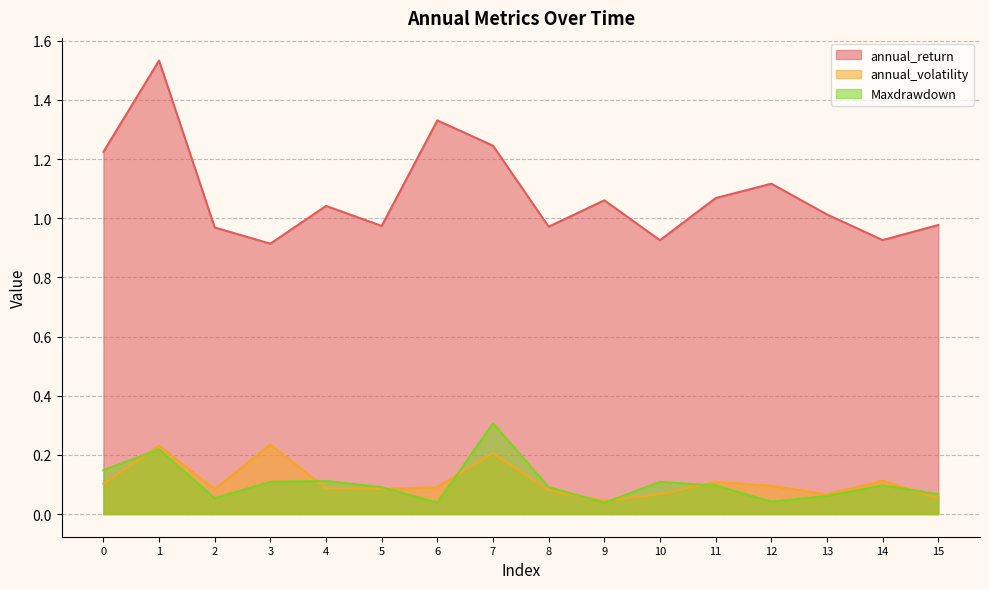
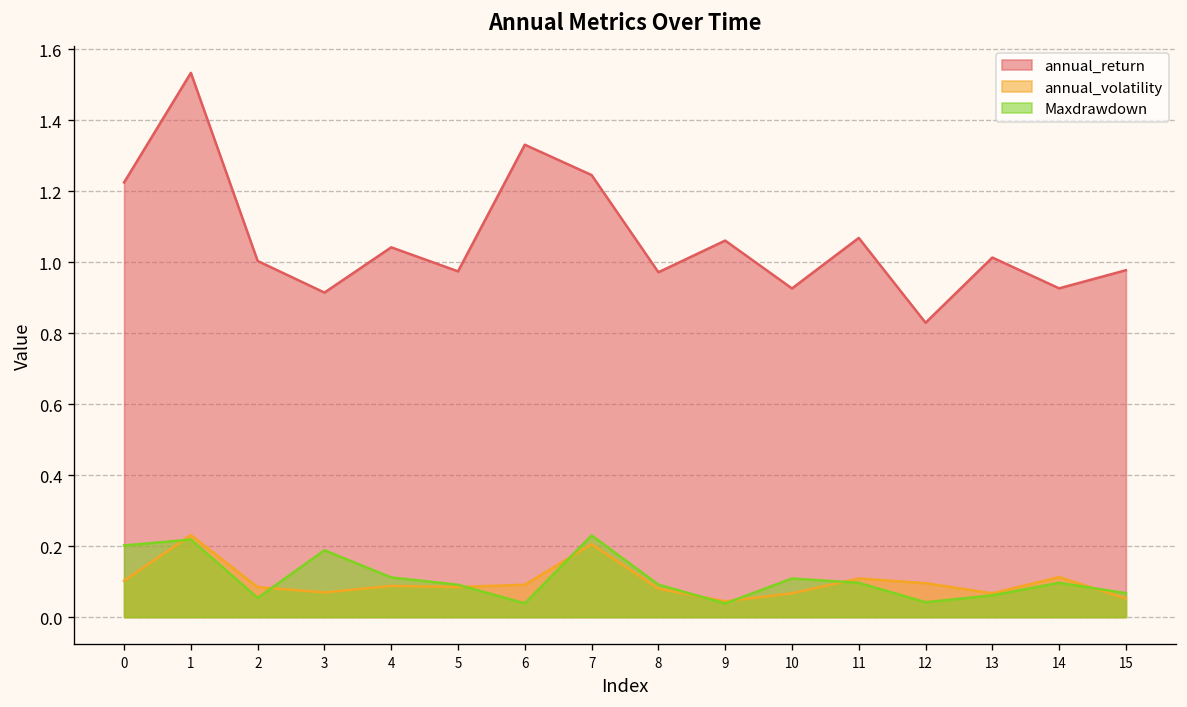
Maxdrawdown, 0: 0.15 -> 0.20
annual_return, 2: 0.97 -> 1.00
annual_volatility, 3: 0.24 -> 0.07
Maxdrawdown, 3: 0.11 -> 0.19
Maxdrawdown, 7: 0.31 -> 0.23
annual_return, 12: 1.12 -> 0.83
